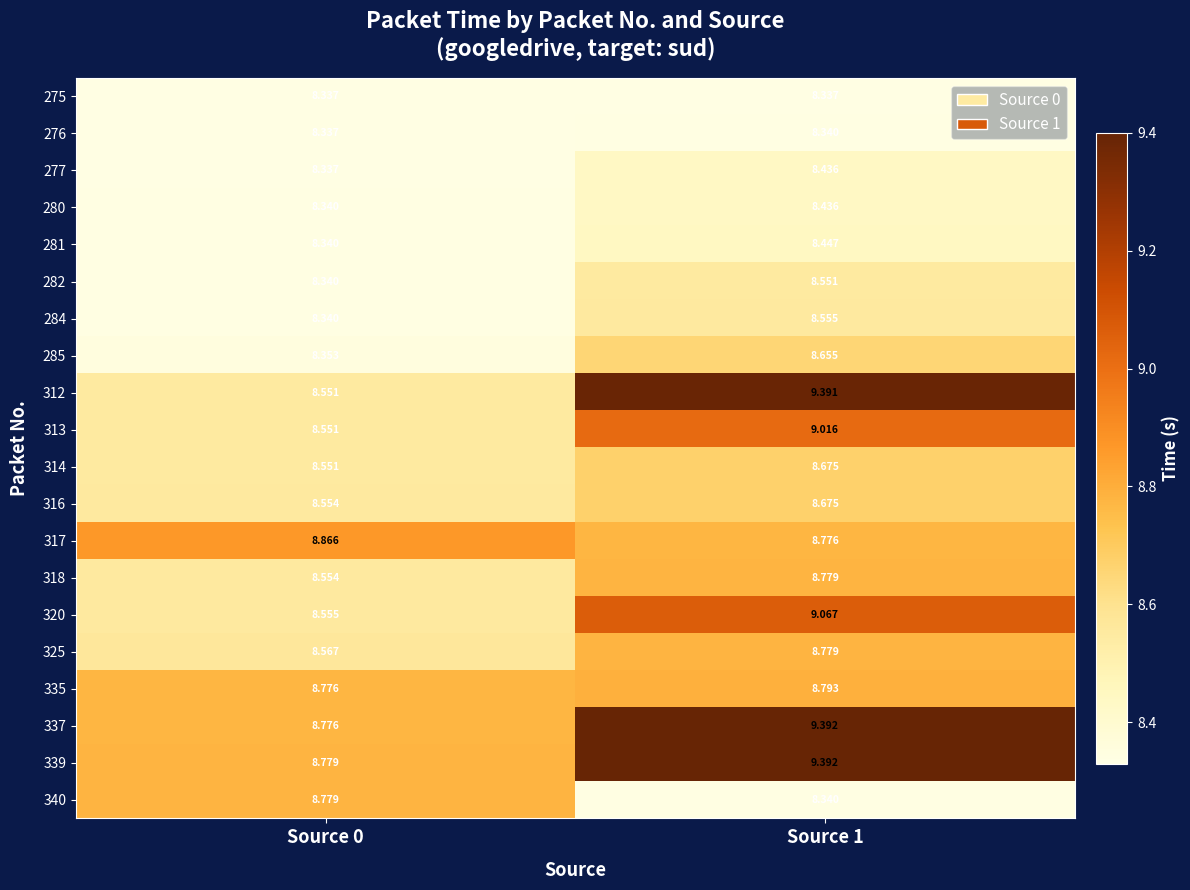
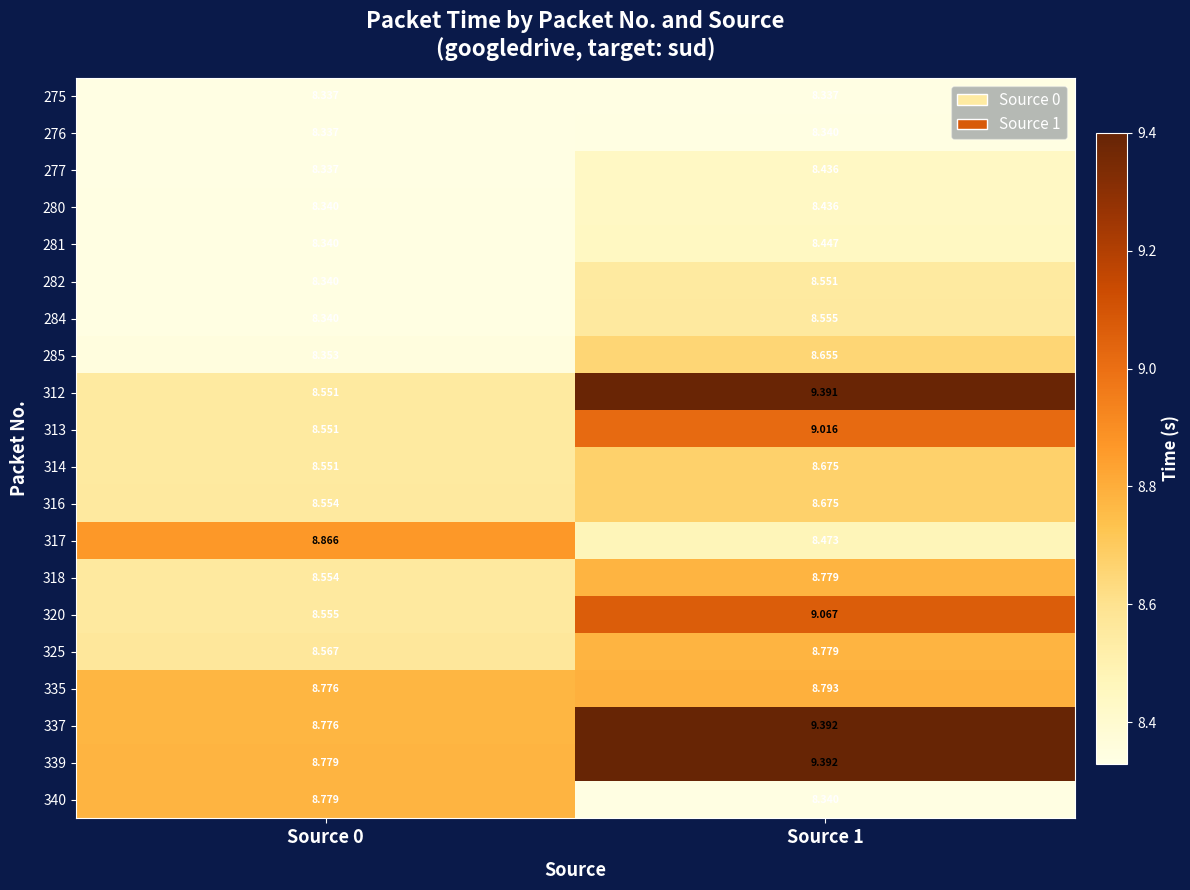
317, Source 1: 8.776 -> 8.473
